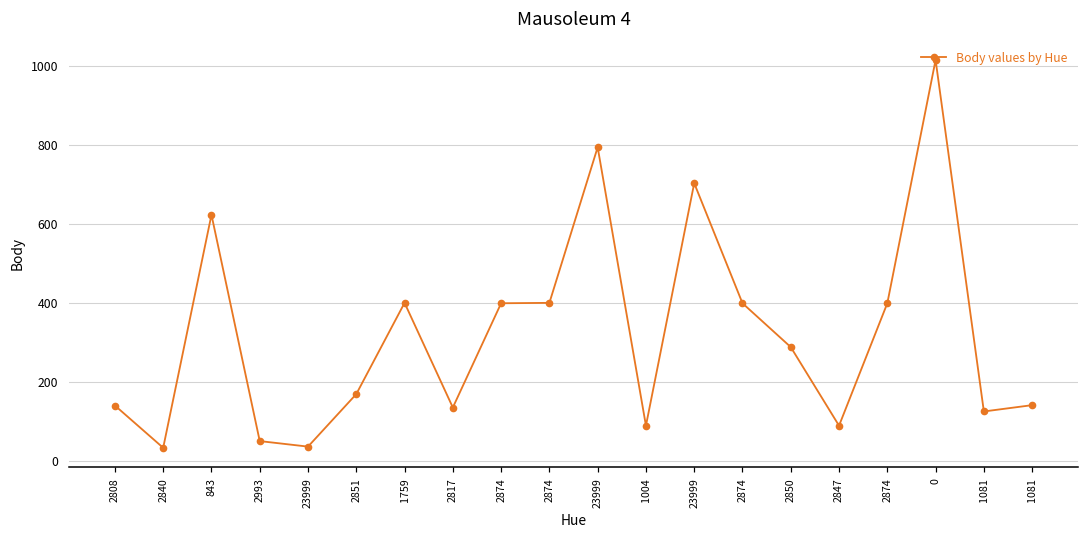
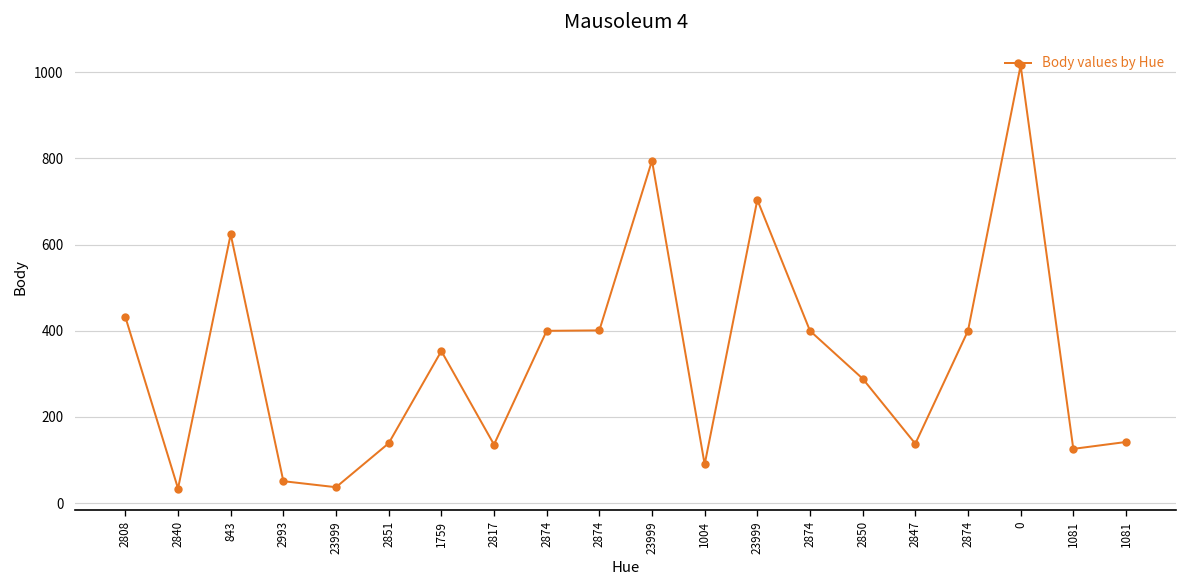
2808: 140 -> 430
2851: 170 -> 140
1759: 400 -> 350
2847: 90 -> 140
